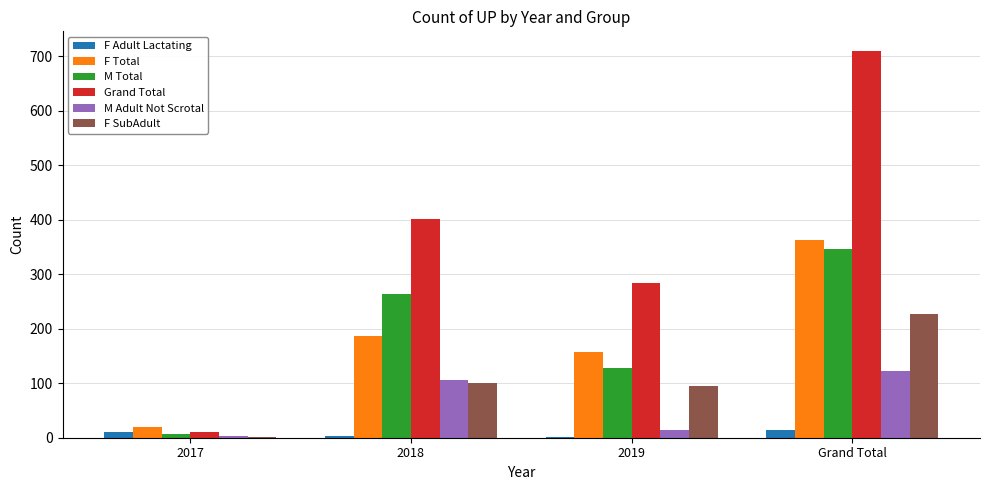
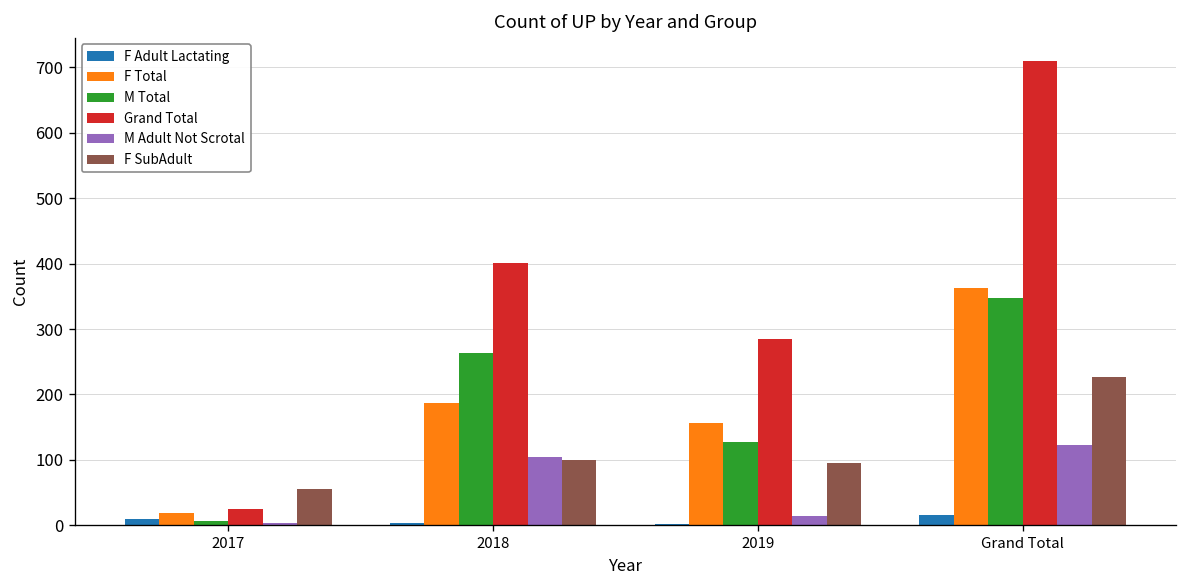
Grand Total, 2017: 10 -> 30
F SubAdult, 2017: 0 -> 60
